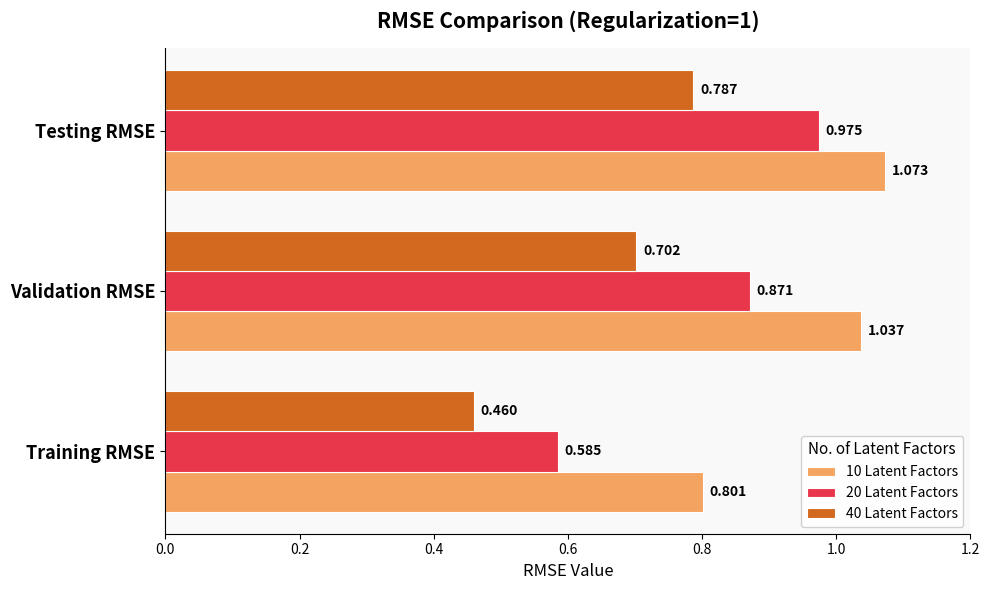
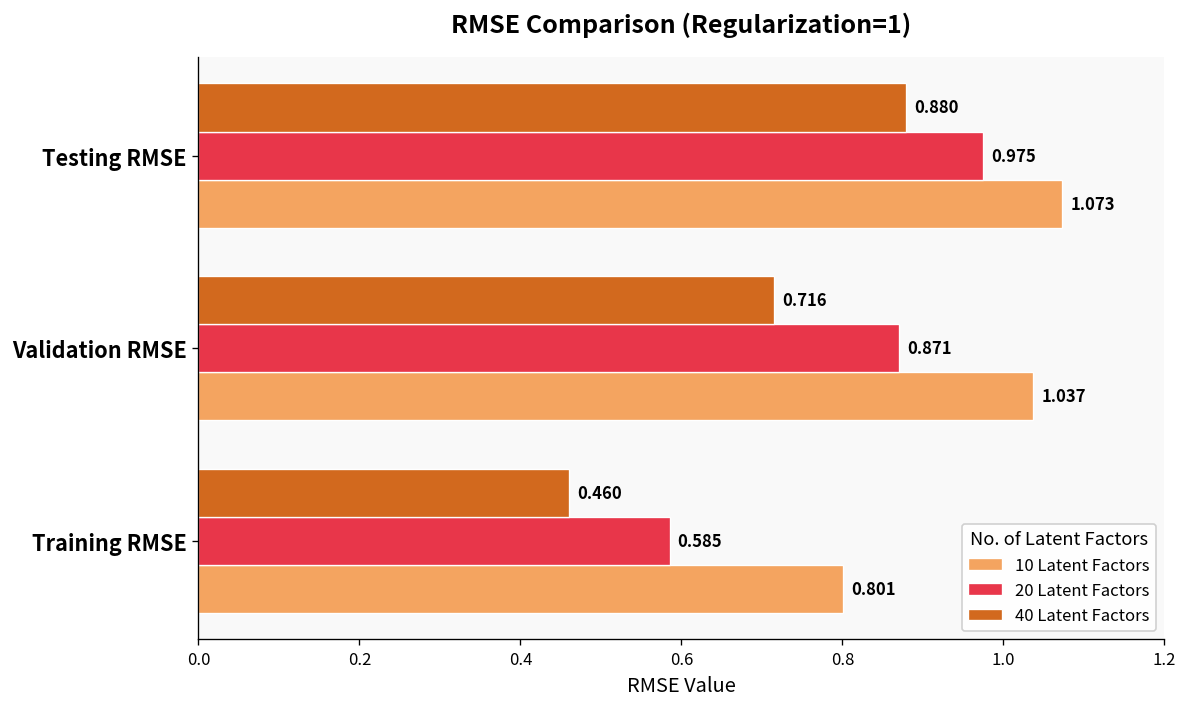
40 Latent Factors, Testing RMSE: 0.787 -> 0.880
40 Latent Factors, Validation RMSE: 0.702 -> 0.716
